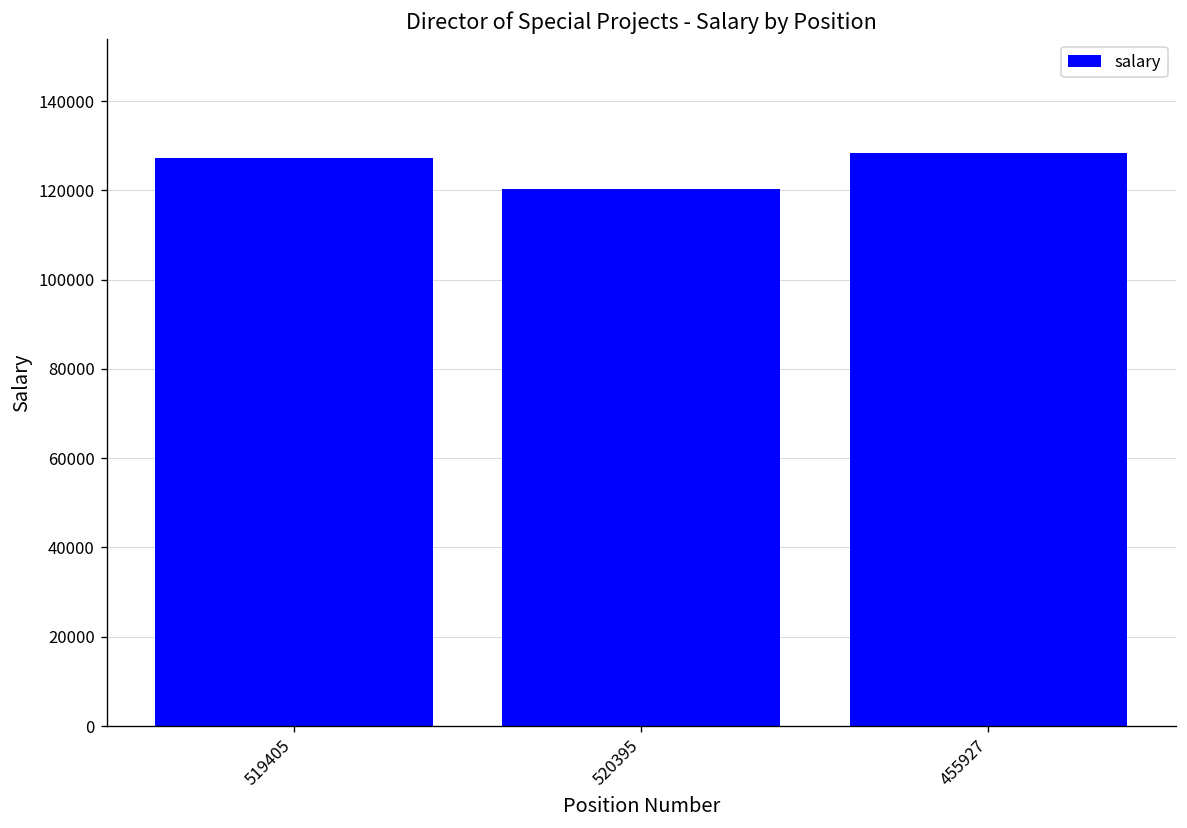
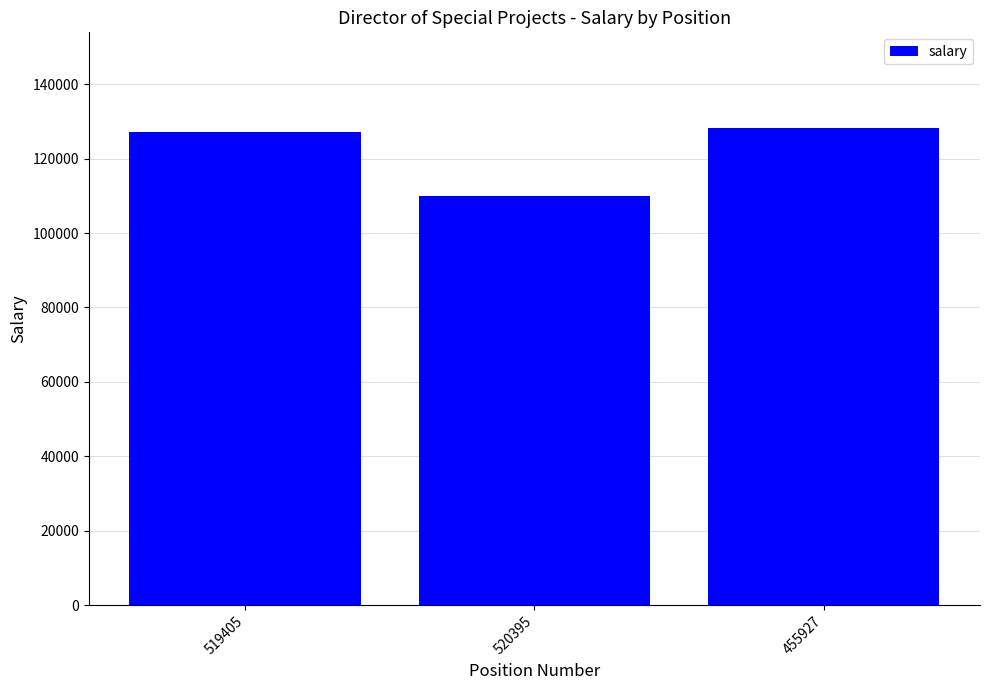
520395: 120000 -> 110000
